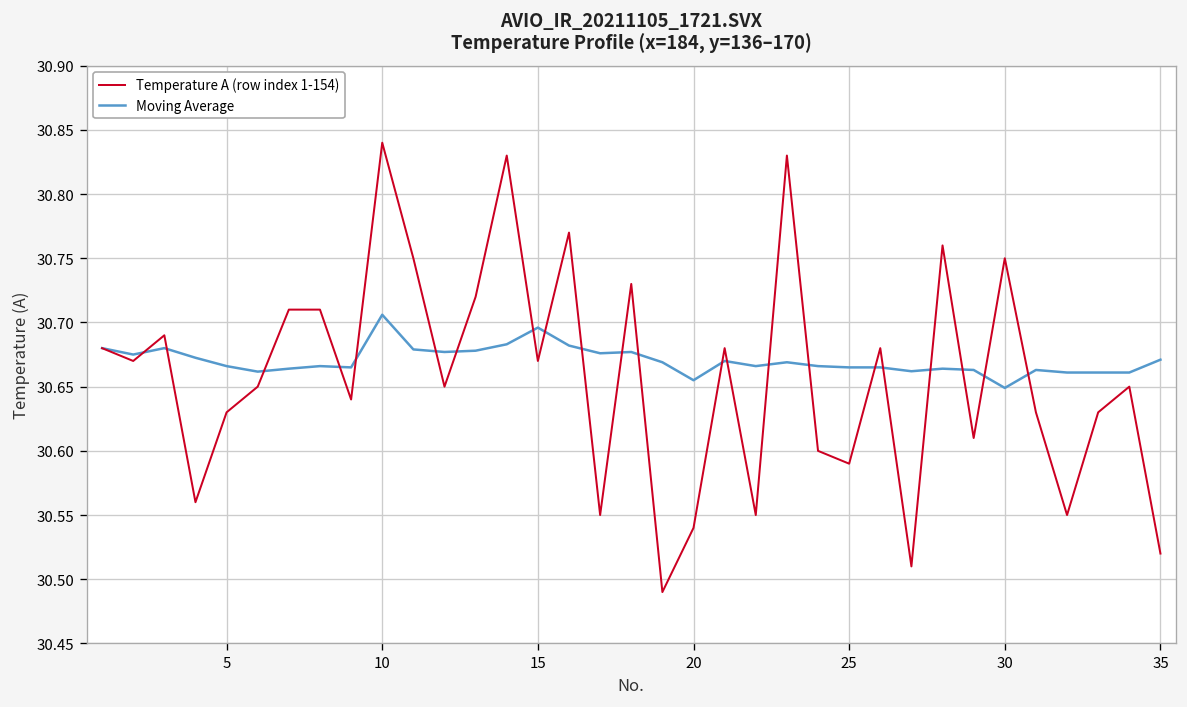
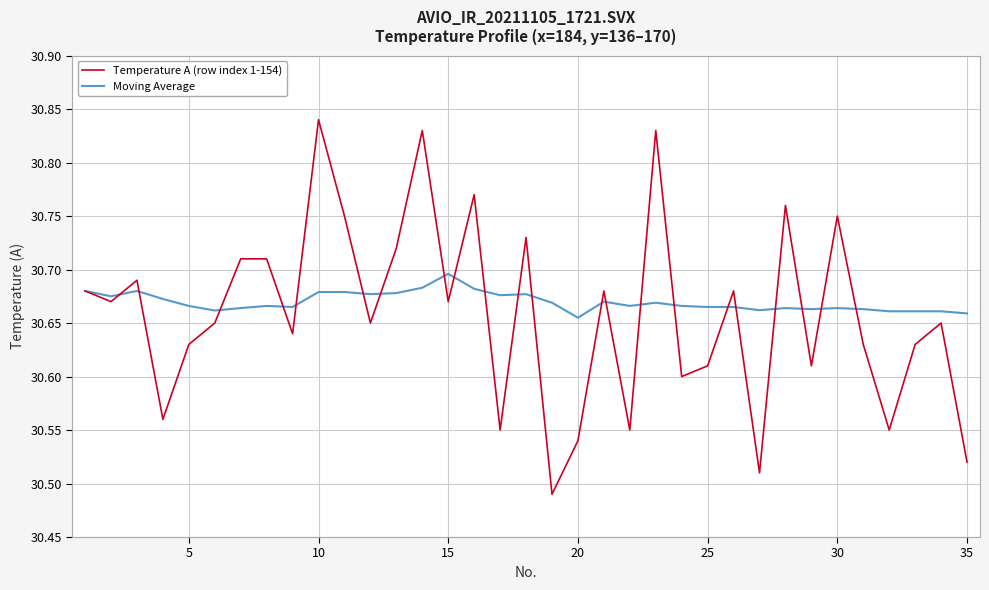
Moving Average, 10: 30.706 -> 30.679
Temperature A (row index 1-154), 25: 30.59 -> 30.61
Moving Average, 30: 30.649 -> 30.664
Moving Average, 35: 30.671 -> 30.659
